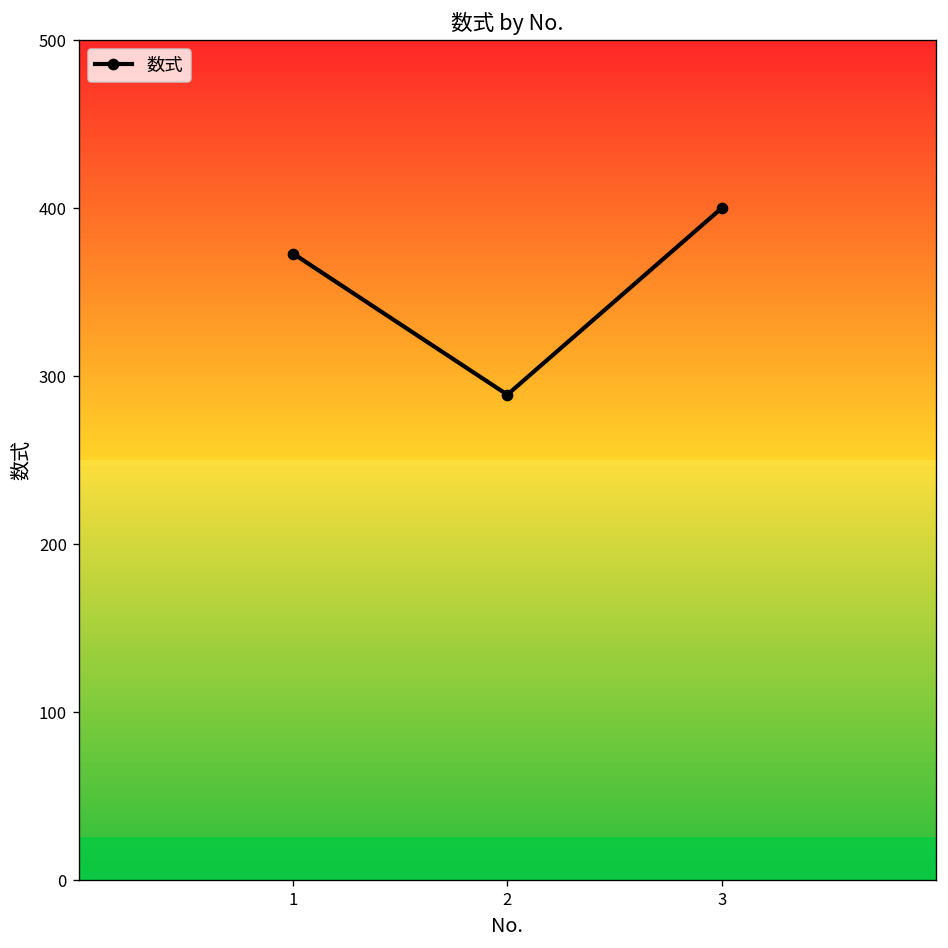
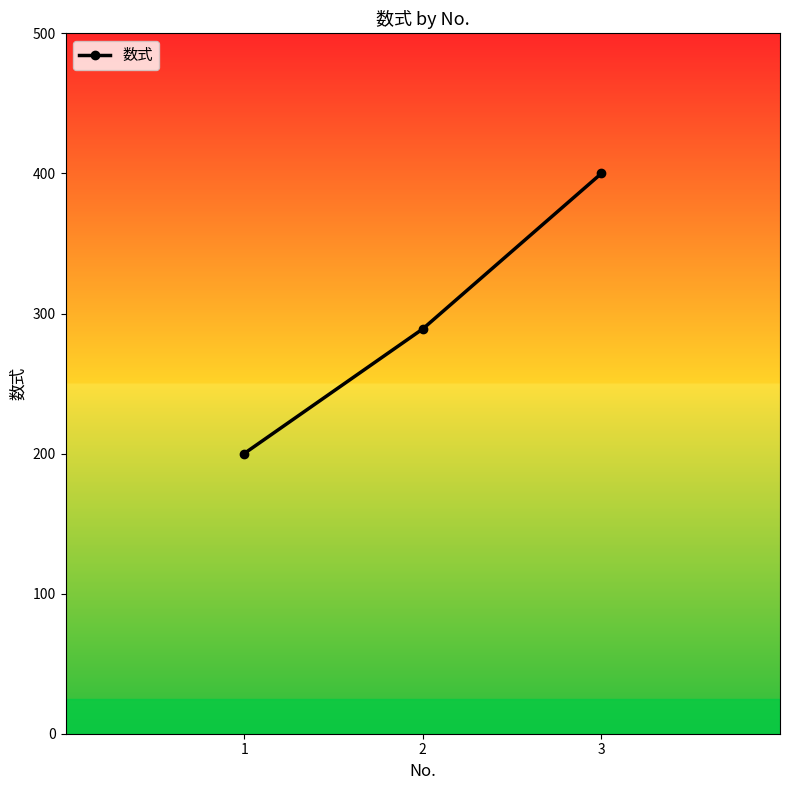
数式, 1: 373 -> 200
